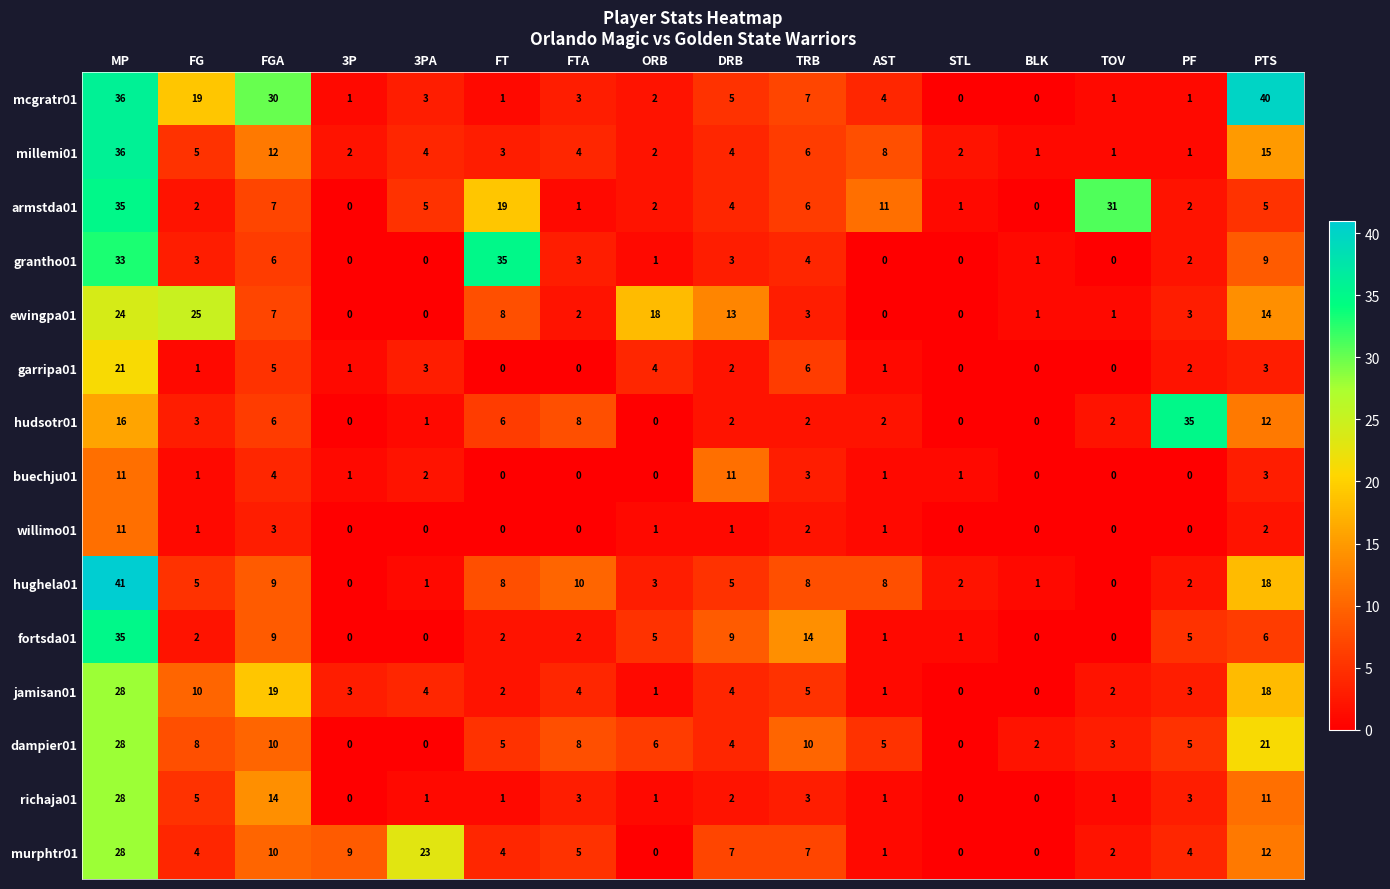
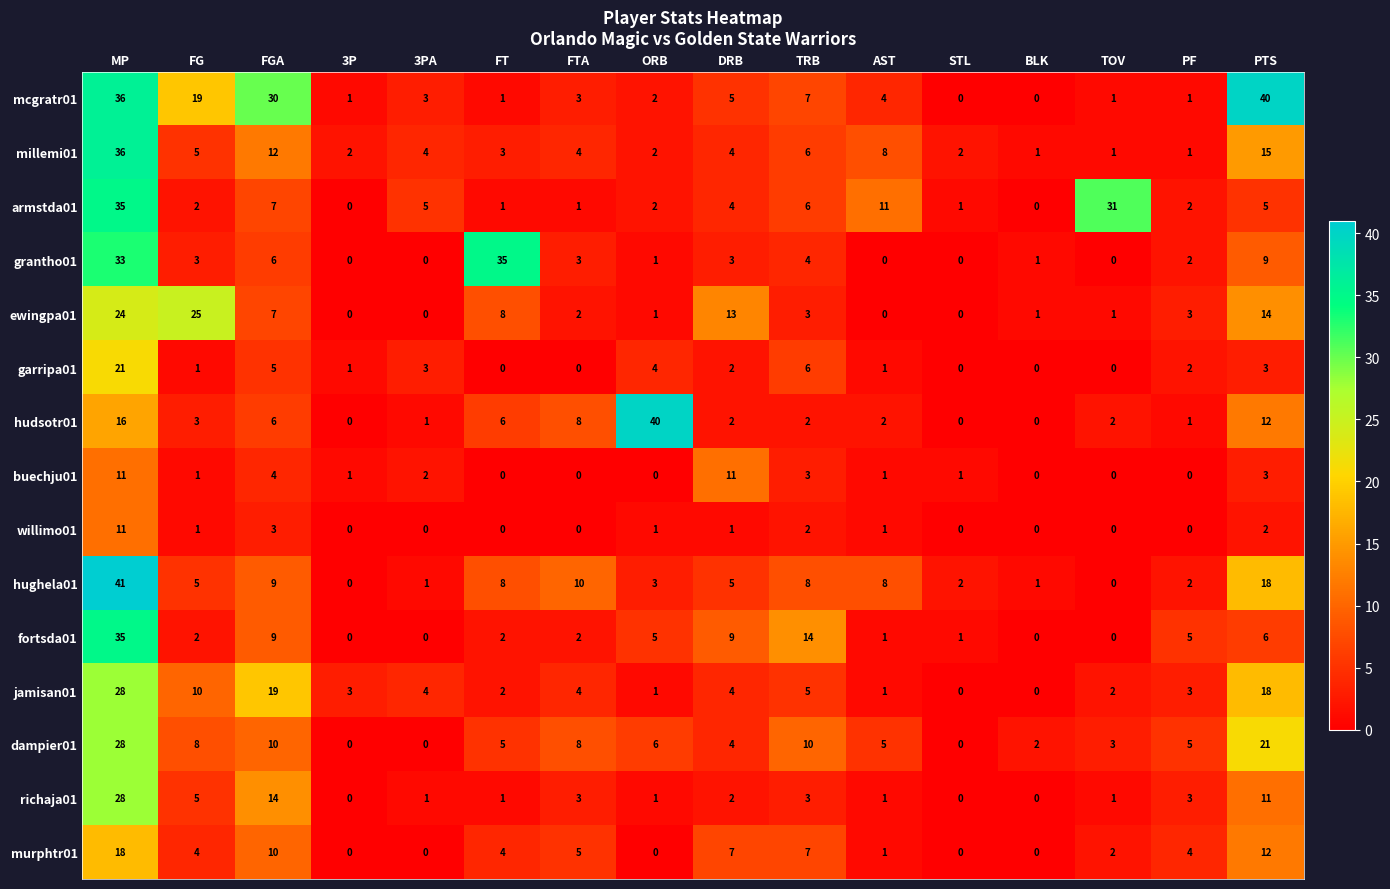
armstda01, FT: 19 -> 1
ewingpa01, ORB: 18 -> 1
hudsotr01, ORB: 0 -> 40
hudsotr01, PF: 35 -> 1
murphtr01, MP: 28 -> 18
murphtr01, 3P: 9 -> 0
murphtr01, 3PA: 23 -> 0
